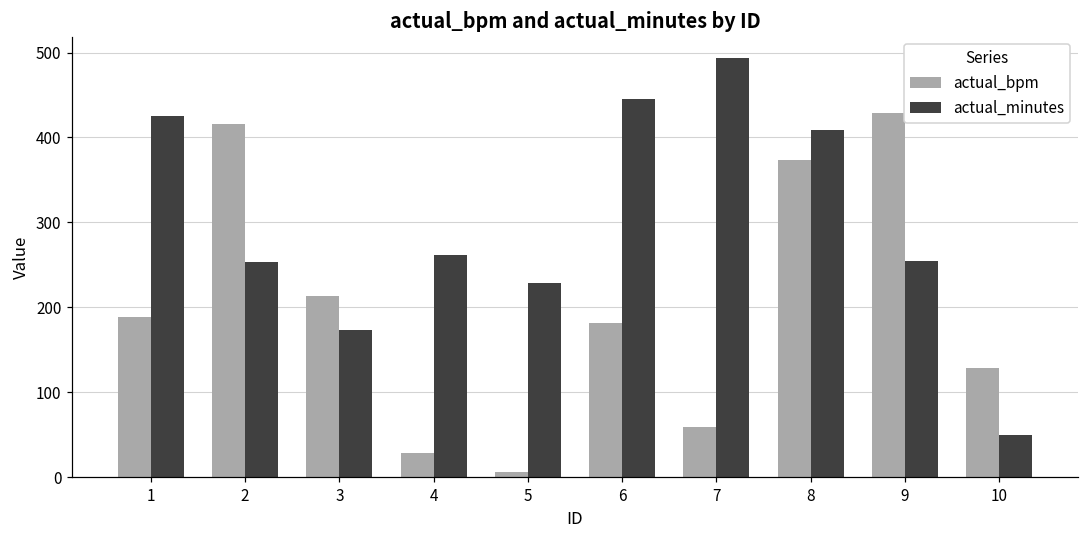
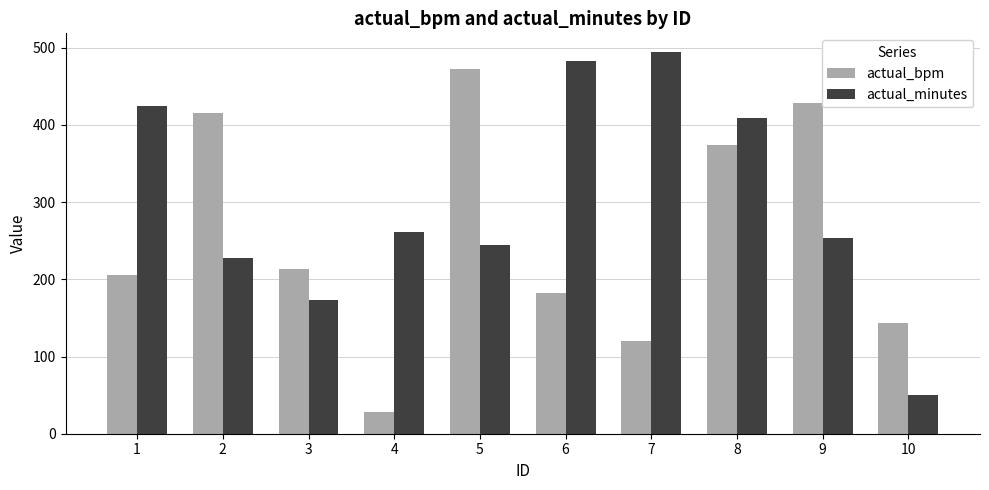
actual_bpm, 1: 190 -> 210
actual_minutes, 2: 250 -> 230
actual_bpm, 5: 10 -> 470
actual_minutes, 5: 230 -> 240
actual_minutes, 6: 450 -> 480
actual_bpm, 7: 60 -> 120
actual_bpm, 10: 130 -> 140
